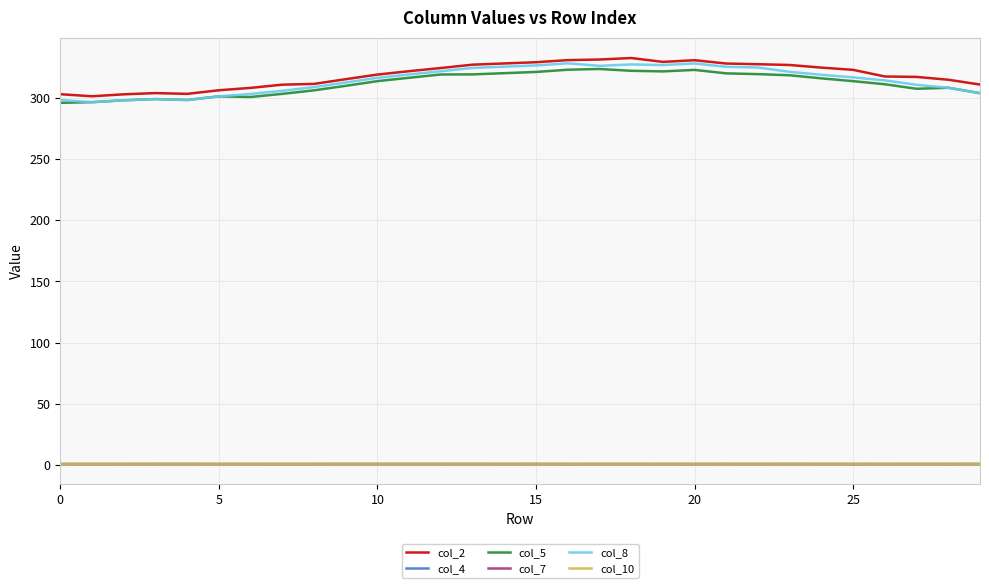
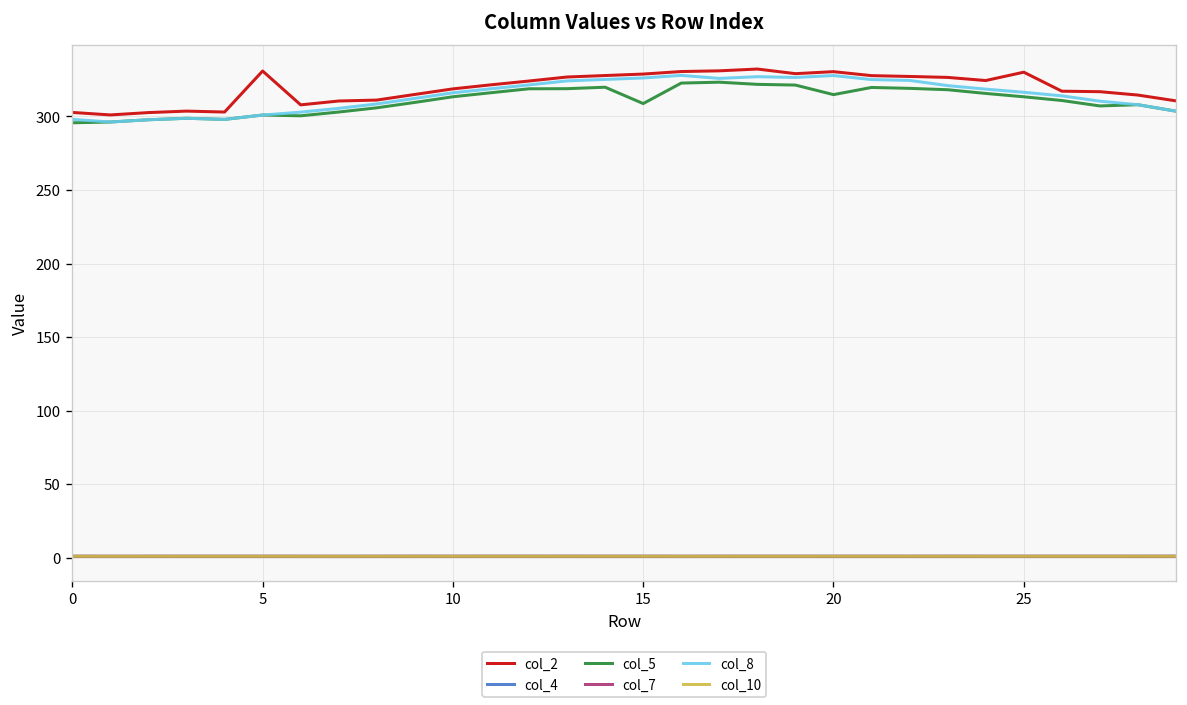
col_2, 5: 306 -> 331
col_5, 15: 321 -> 309
col_5, 20: 323 -> 315
col_2, 25: 323 -> 330
